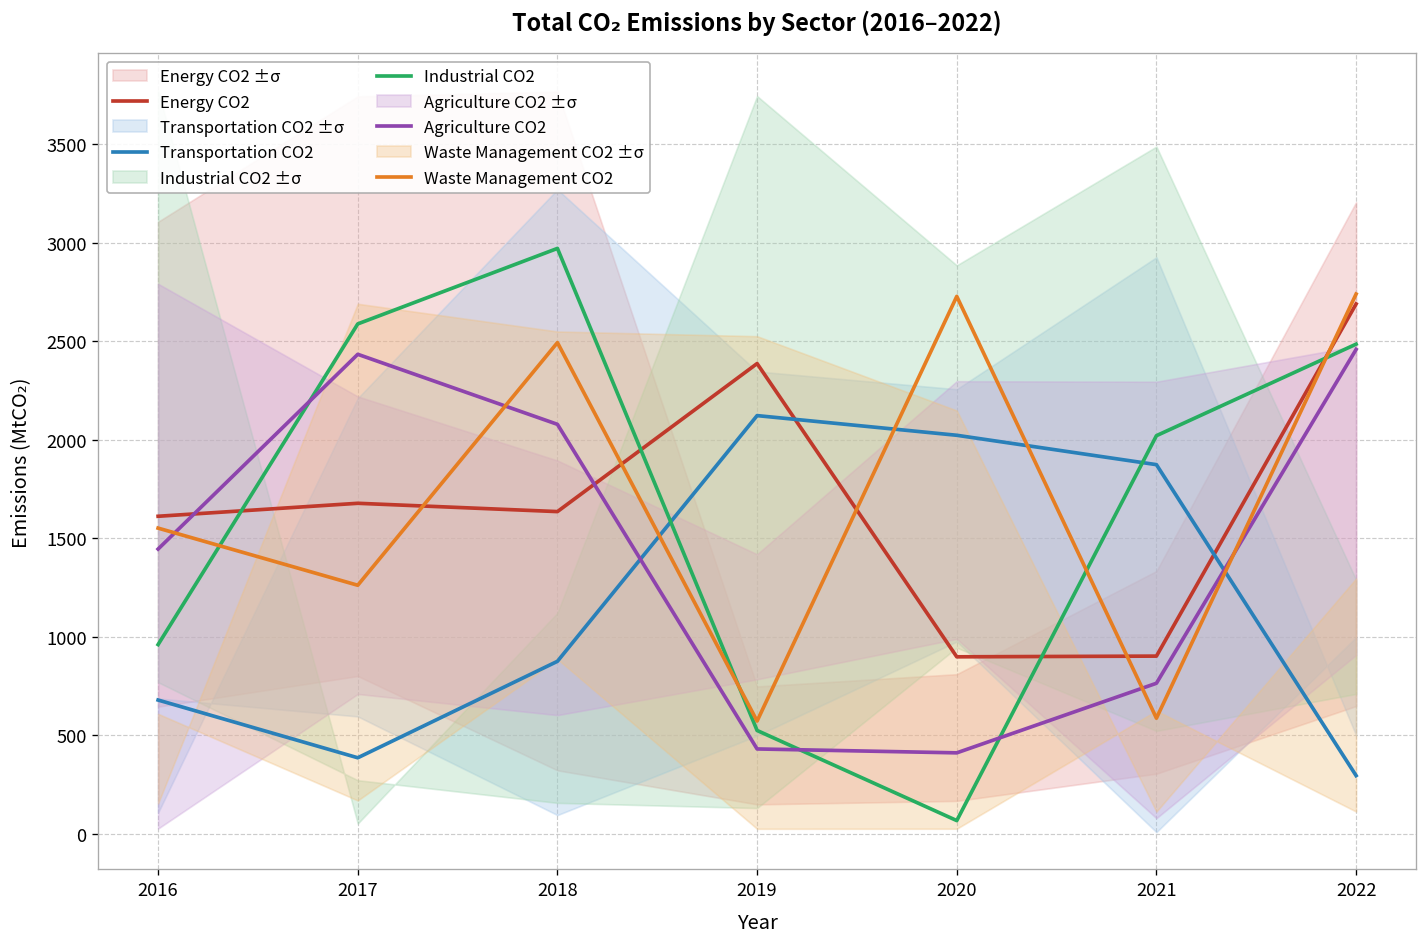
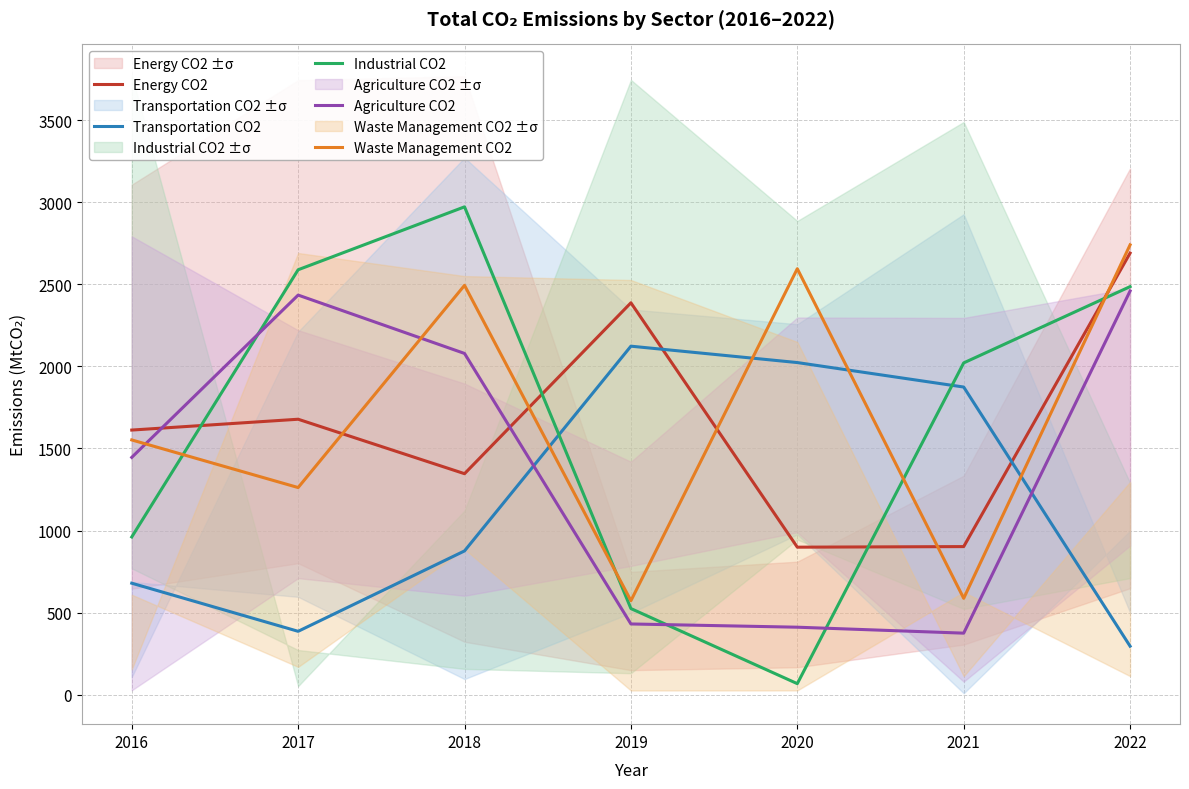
Energy CO2, 2018: 1640 -> 1350
Waste Management CO2, 2020: 2730 -> 2590
Agriculture CO2, 2021: 760 -> 380
